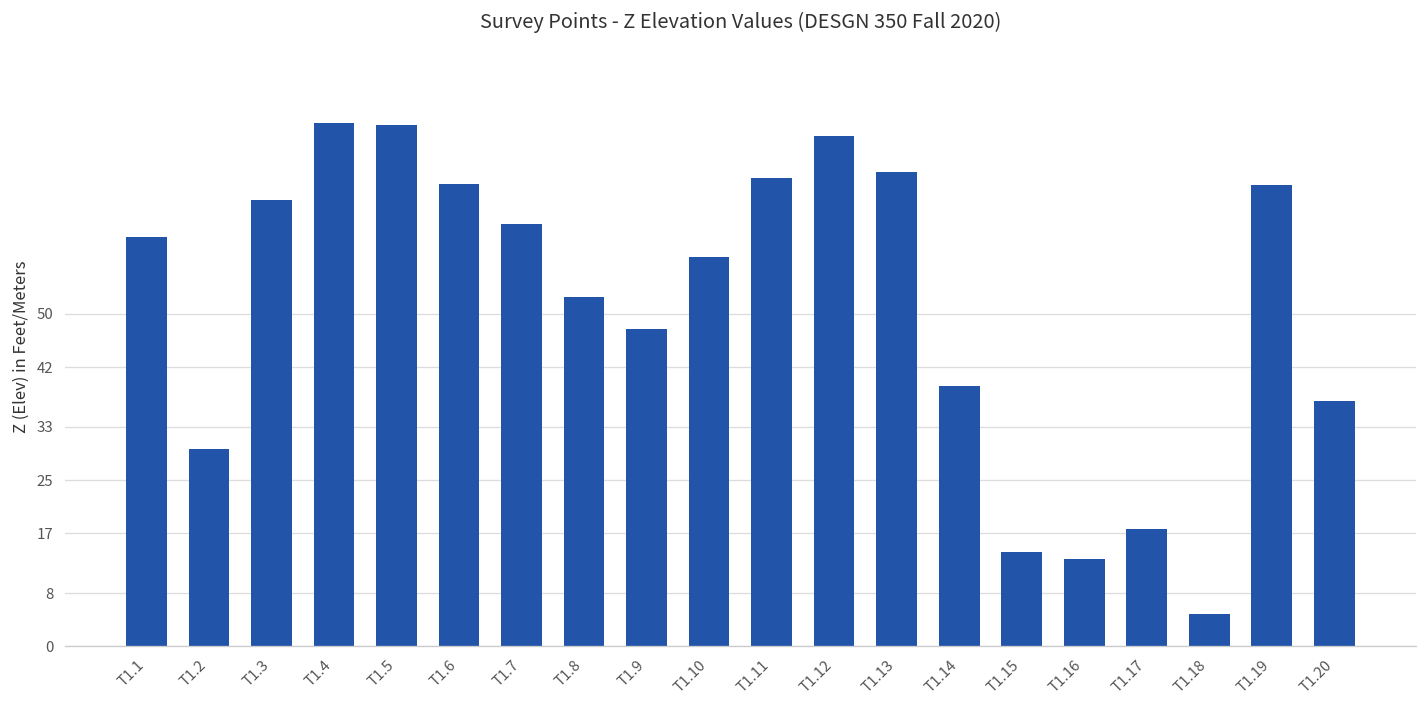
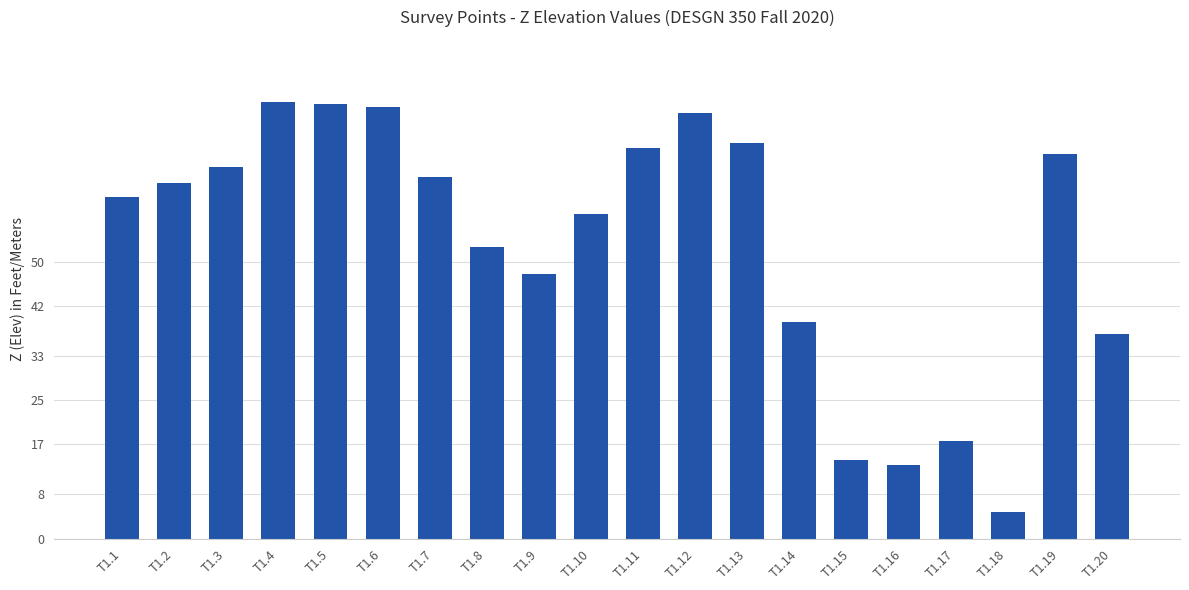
T1.2: 30 -> 64
T1.6: 70 -> 78
T1.7: 63 -> 65
